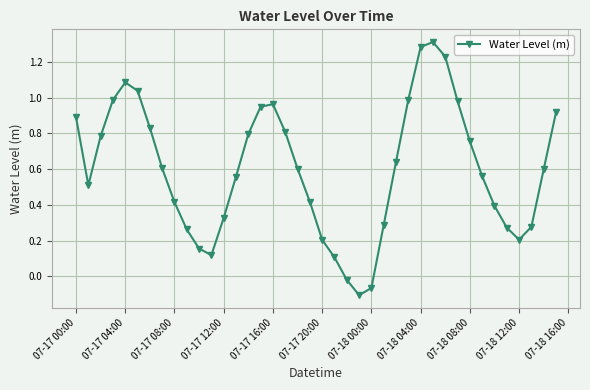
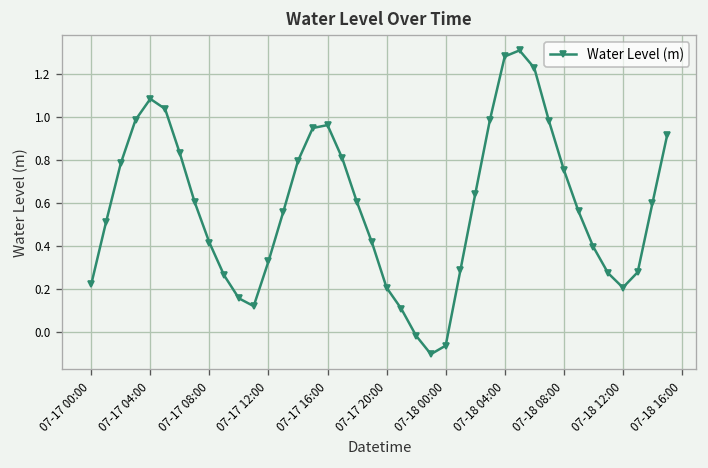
07-17 00:00: 0.89 -> 0.22
